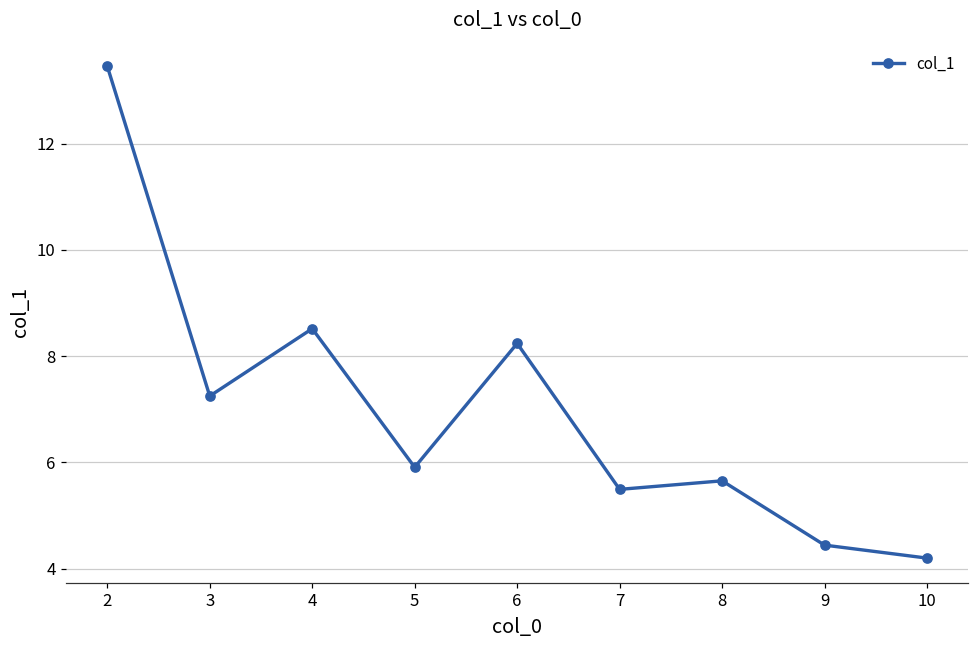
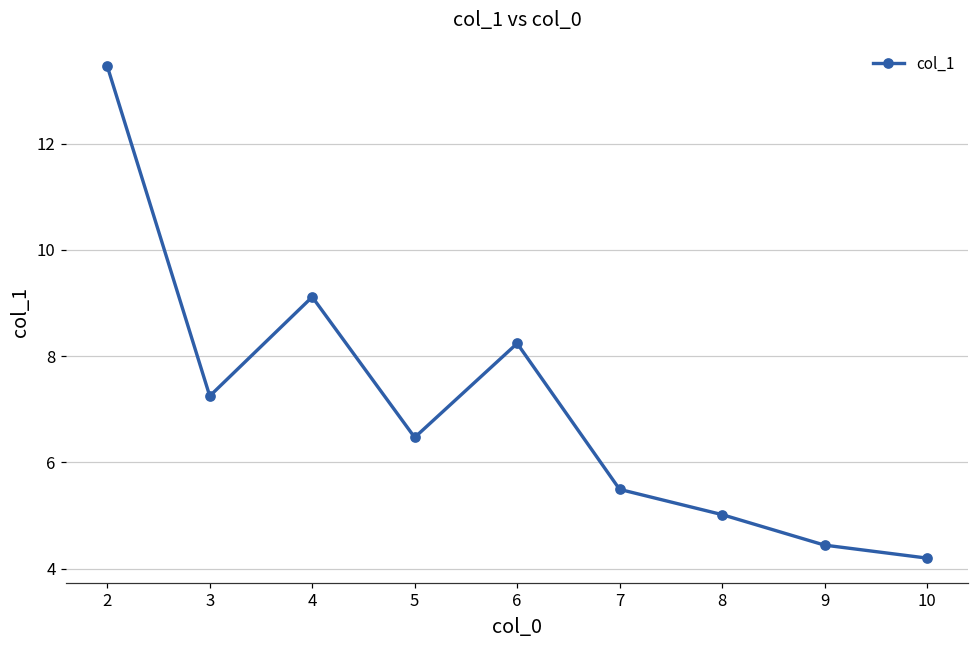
4: 8.5 -> 9.1
5: 5.9 -> 6.5
8: 5.7 -> 5.0
